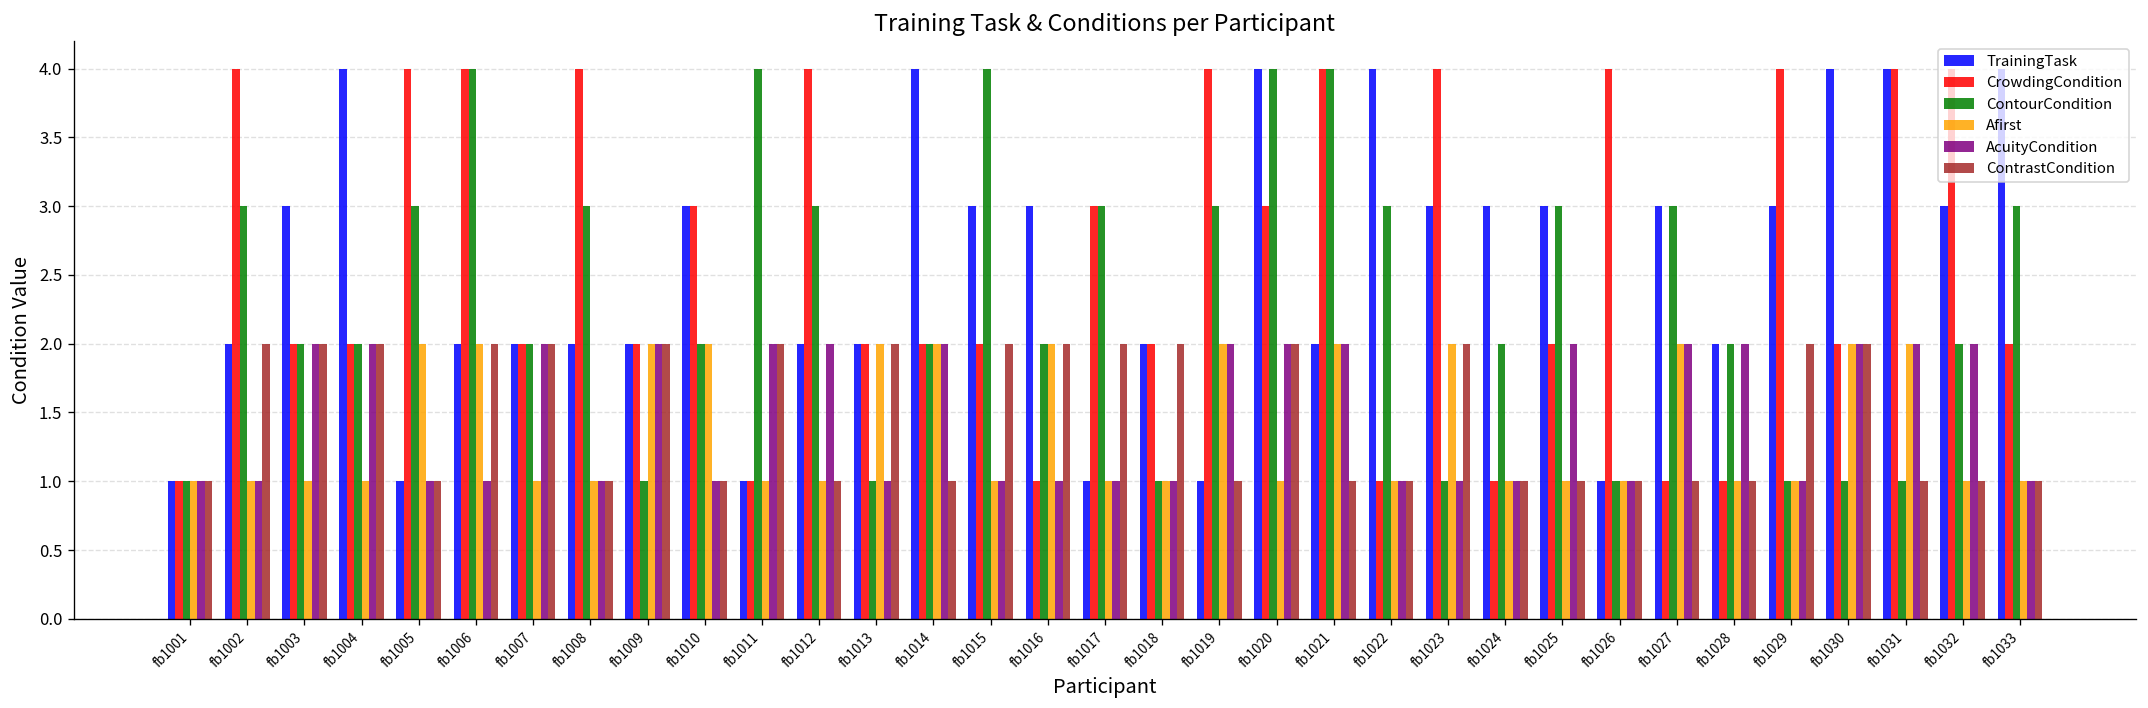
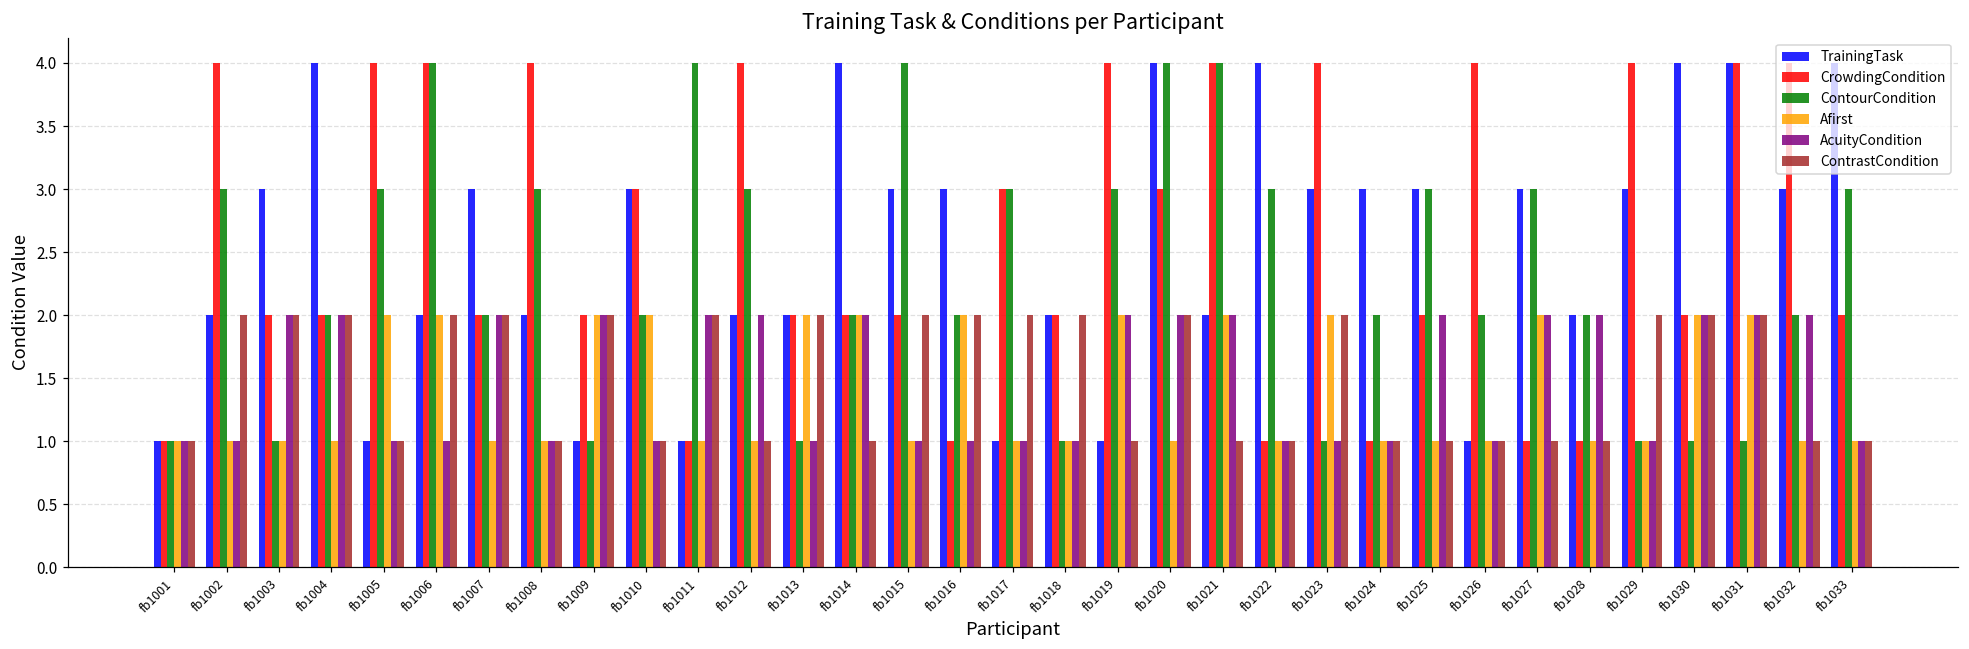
ContourCondition, fb1003: 2 -> 1
TrainingTask, fb1007: 2 -> 3
TrainingTask, fb1009: 2 -> 1
ContourCondition, fb1026: 1 -> 2
ContrastCondition, fb1031: 1 -> 2
